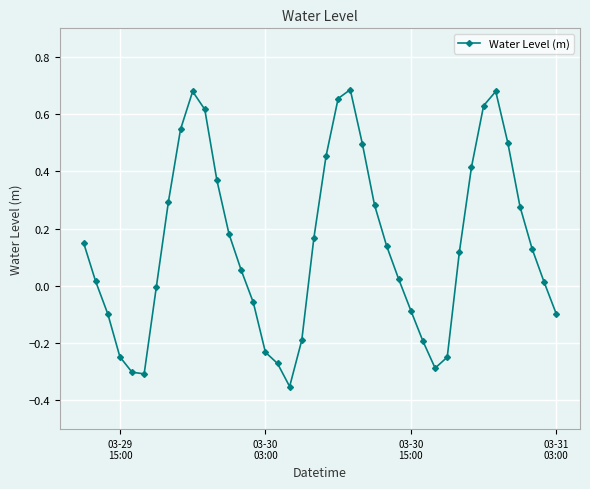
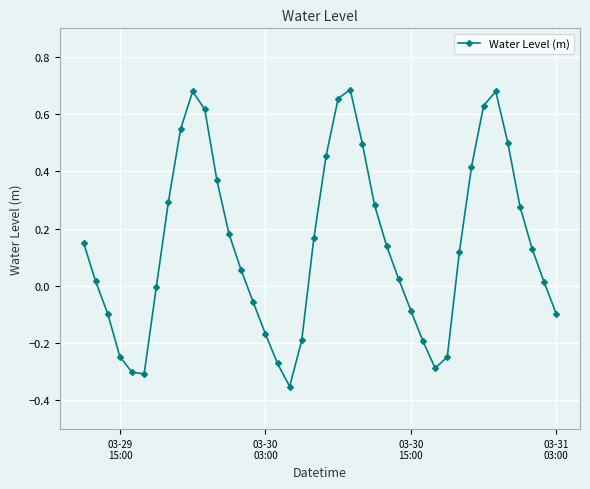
03-30 03:00: -0.23 -> -0.17
